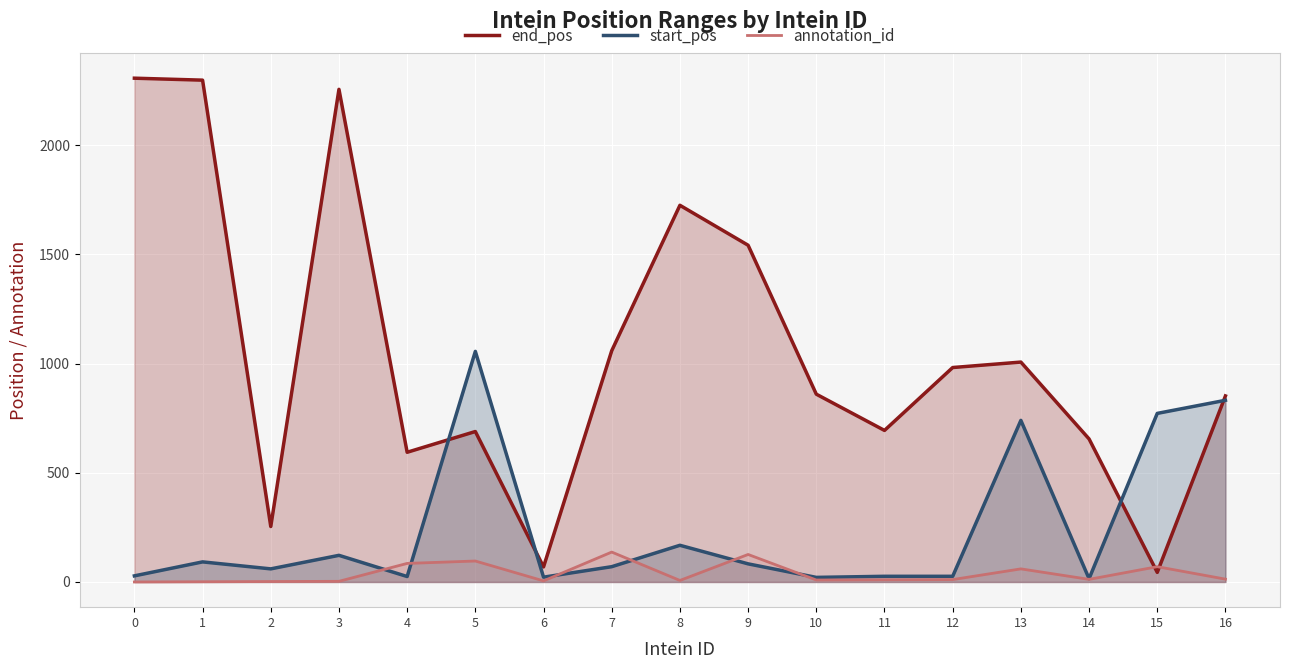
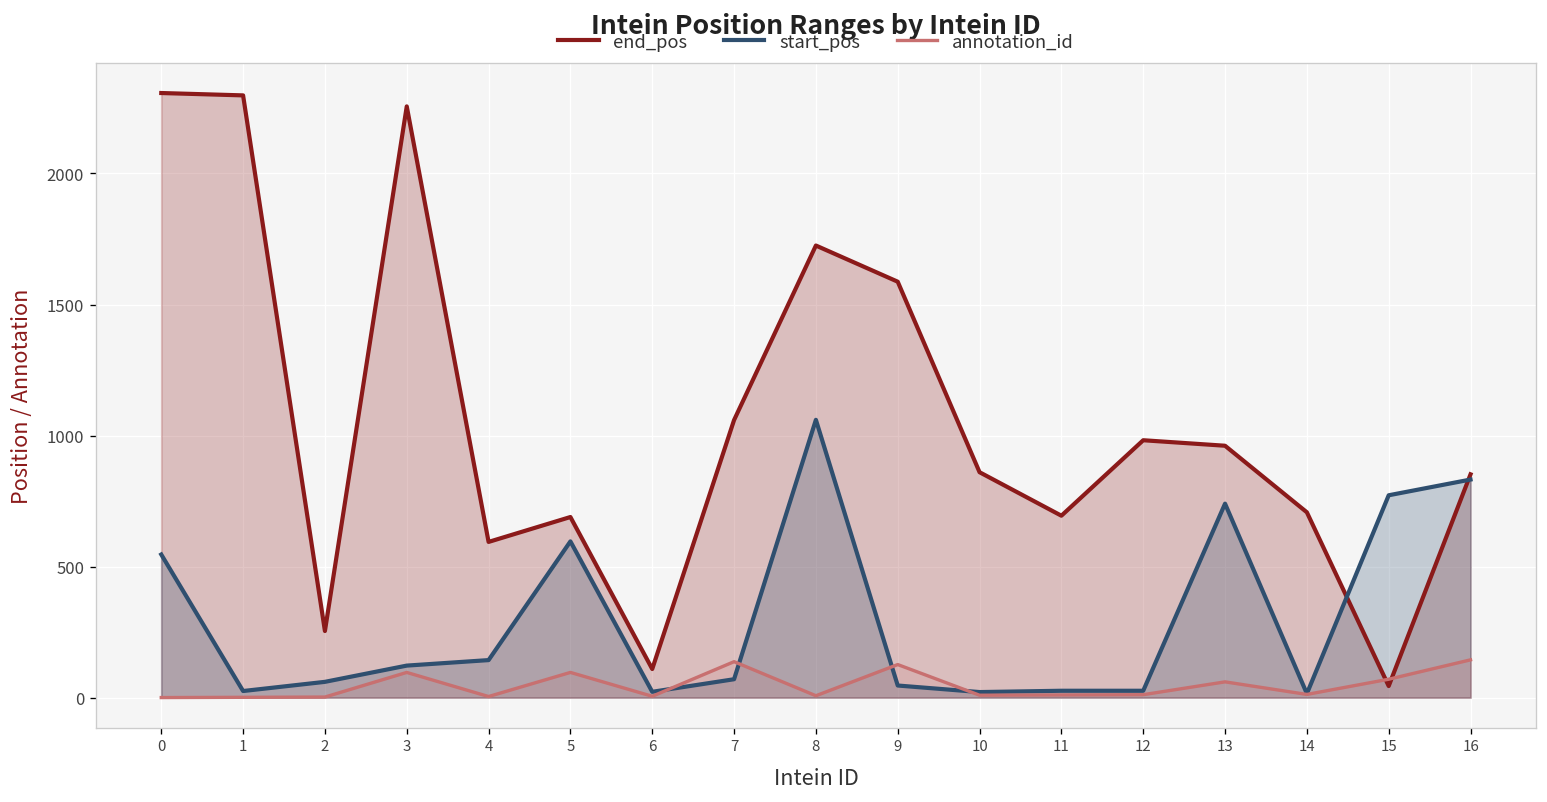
start_pos, 0: 30 -> 550
start_pos, 1: 90 -> 30
annotation_id, 3: 0 -> 100
start_pos, 4: 30 -> 140
annotation_id, 4: 90 -> 0
start_pos, 5: 1060 -> 600
end_pos, 6: 70 -> 110
start_pos, 8: 170 -> 1060
end_pos, 9: 1540 -> 1590
start_pos, 9: 80 -> 50
end_pos, 13: 1010 -> 960
end_pos, 14: 660 -> 710
annotation_id, 16: 10 -> 140
